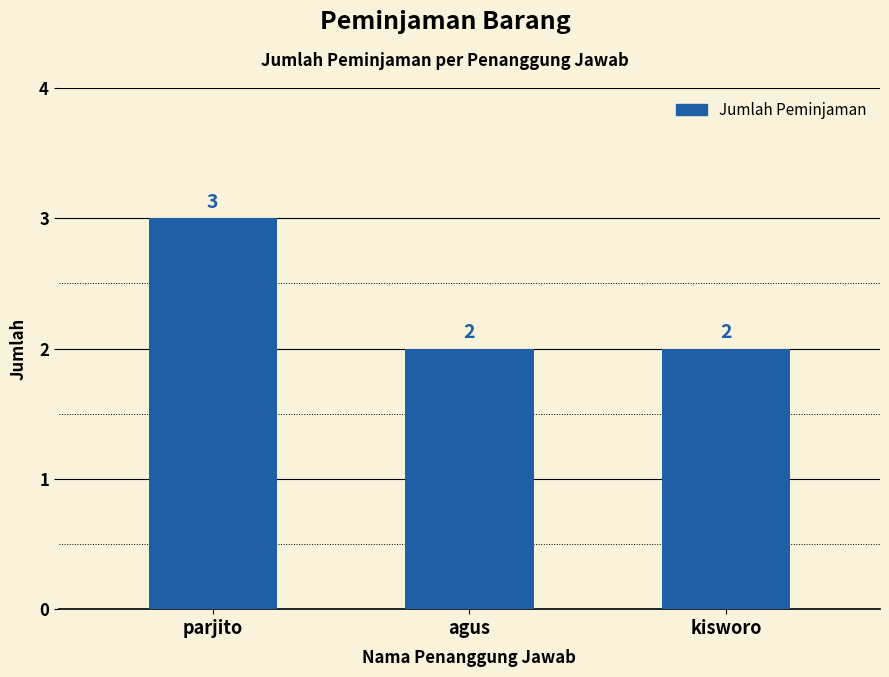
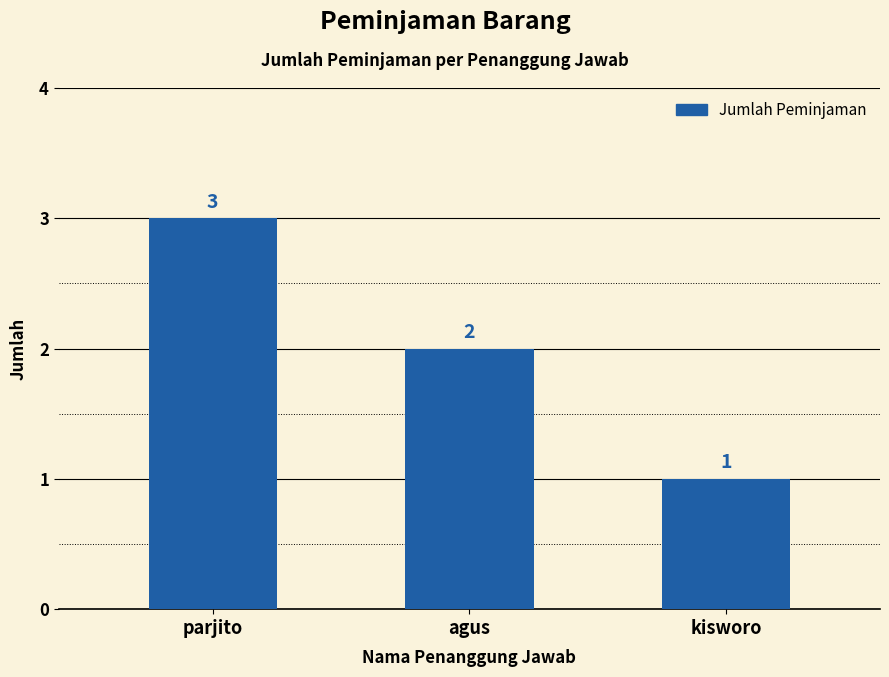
kisworo: 2 -> 1
